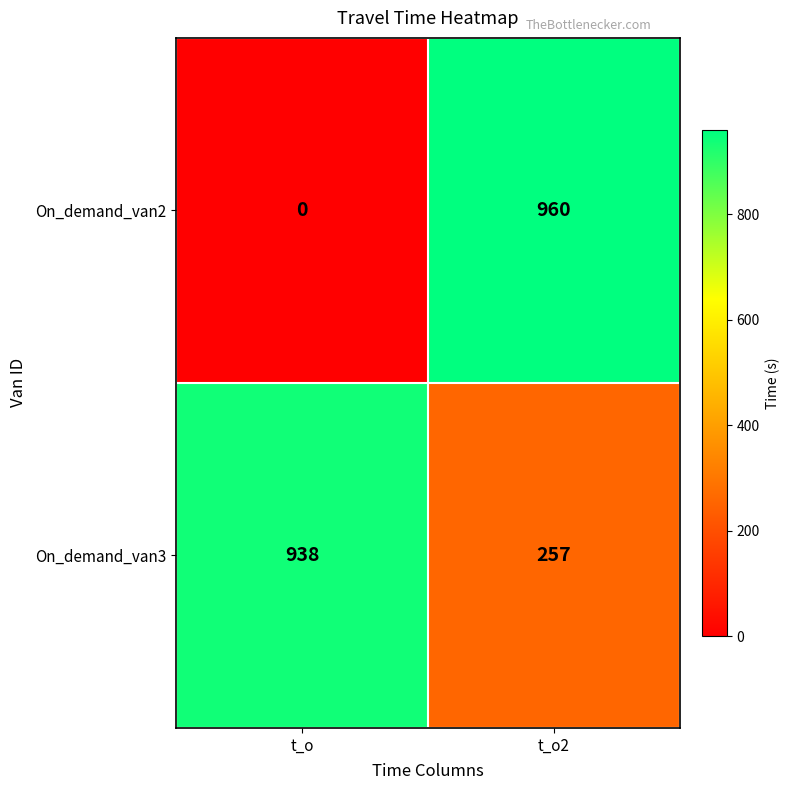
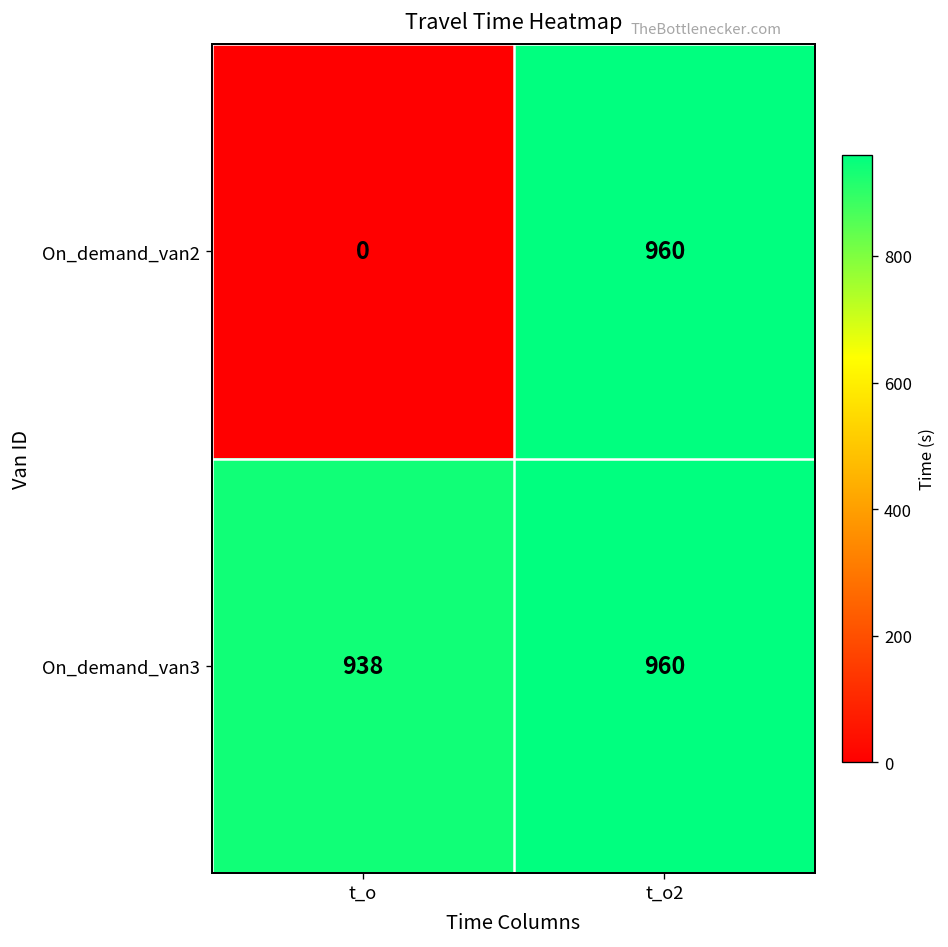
On_demand_van3, t_o2: 257 -> 960
